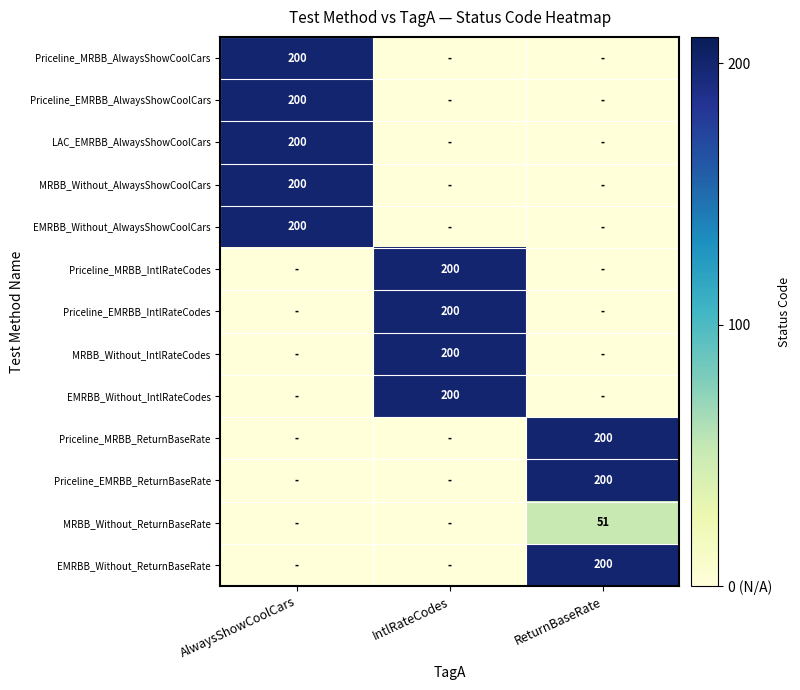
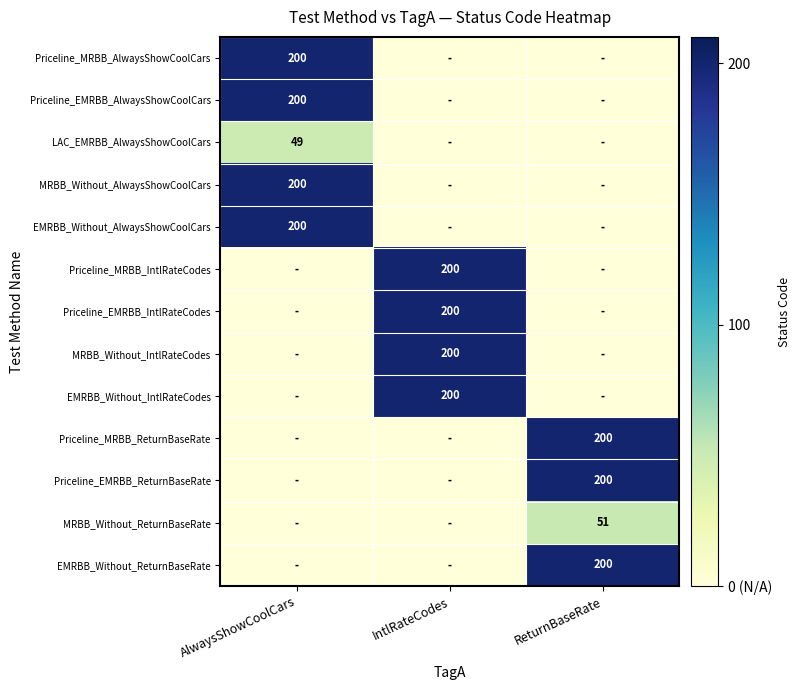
LAC_EMRBB_AlwaysShowCoolCars, AlwaysShowCoolCars: 200 -> 49
